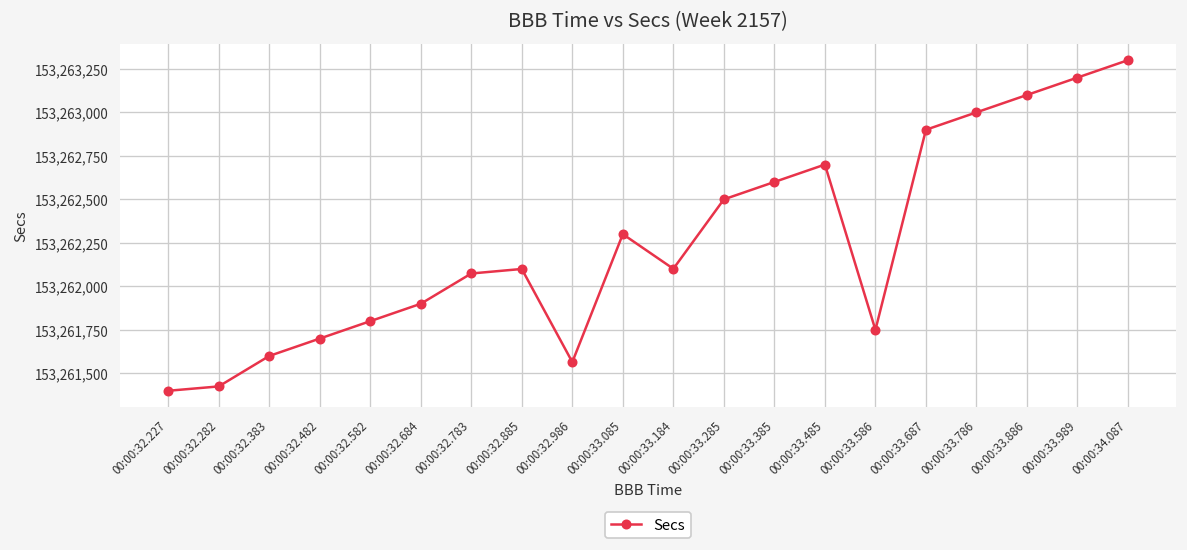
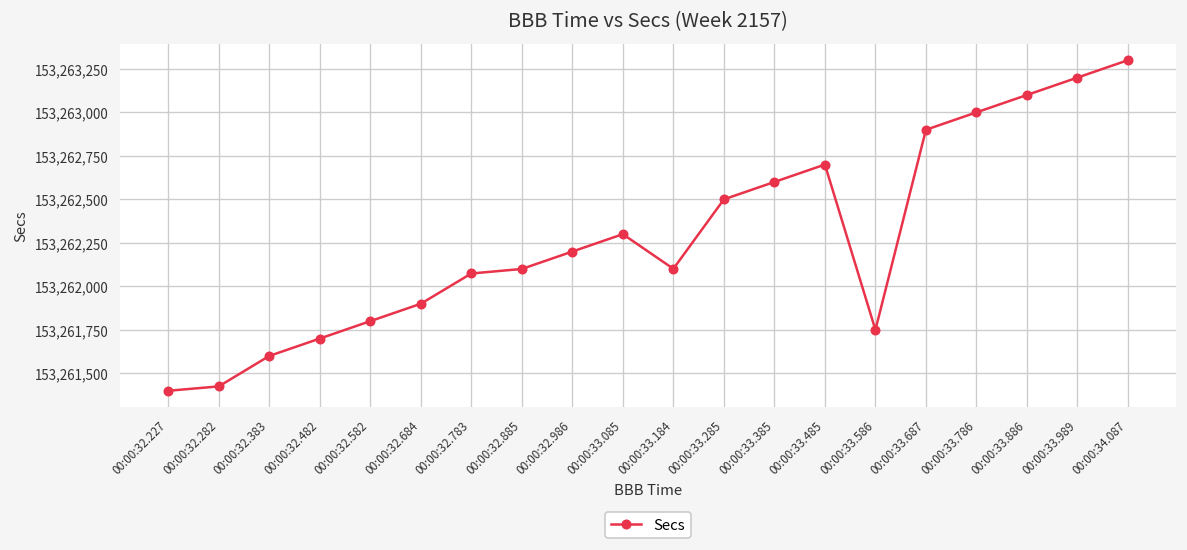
00:00:32.986: 153,261,570 -> 153,262,200
